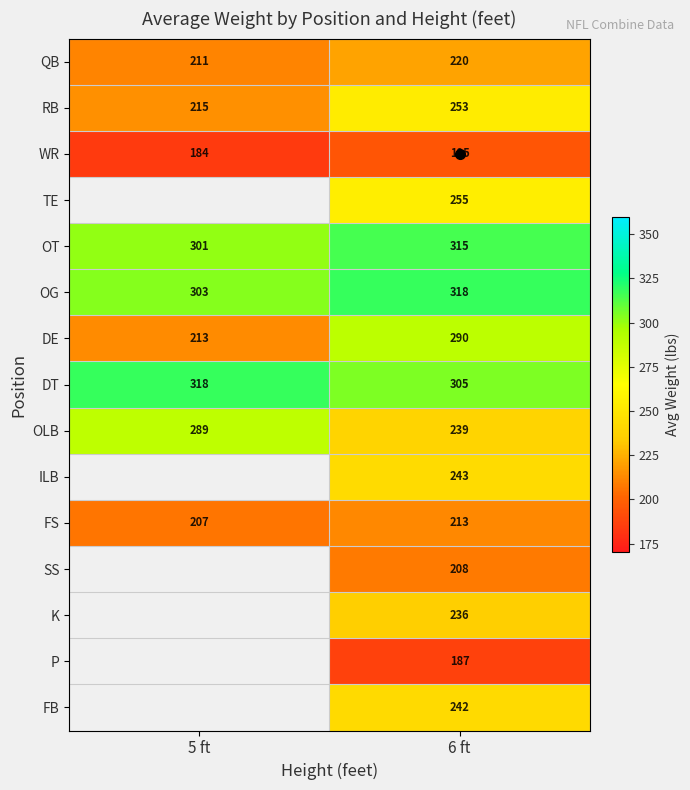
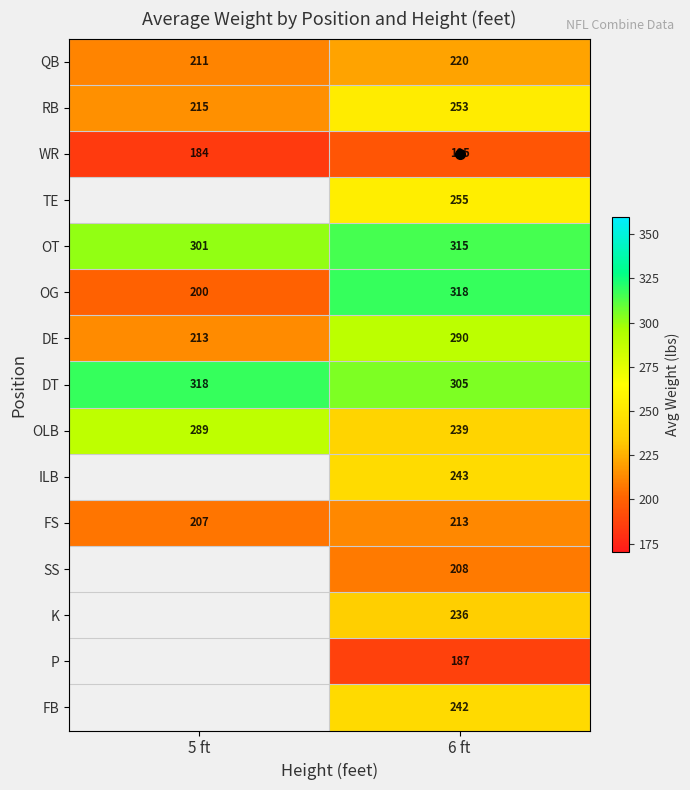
OG, 5 ft: 303 -> 200
